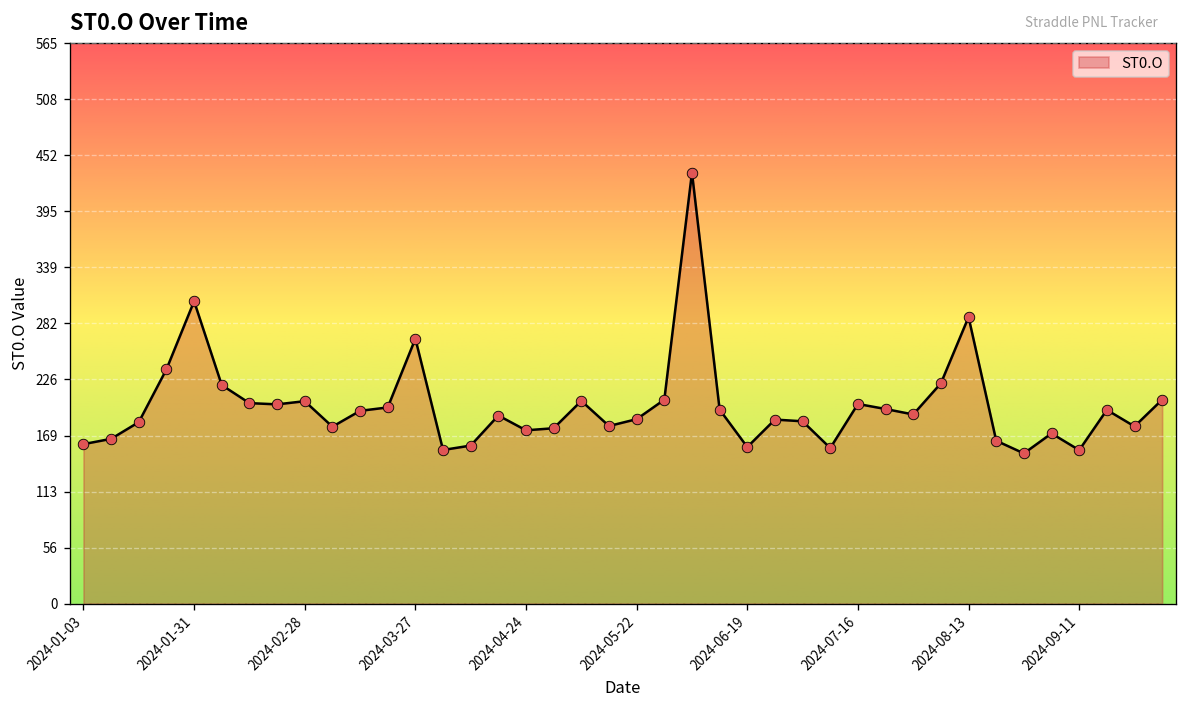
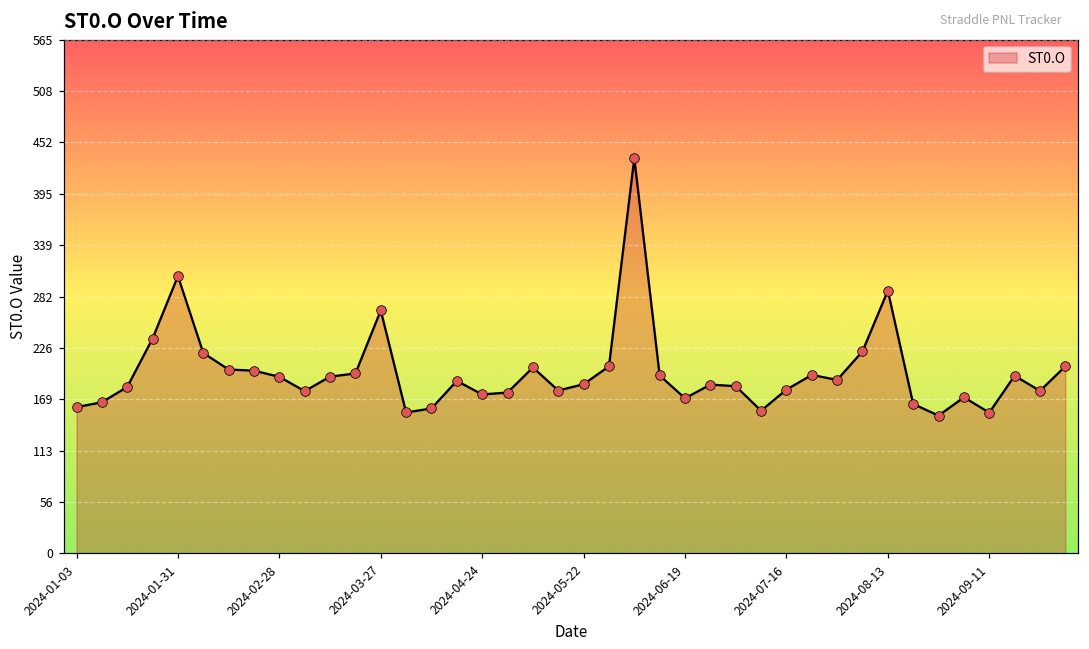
2024-02-28: 200 -> 190
2024-06-19: 160 -> 170
2024-07-16: 200 -> 180
